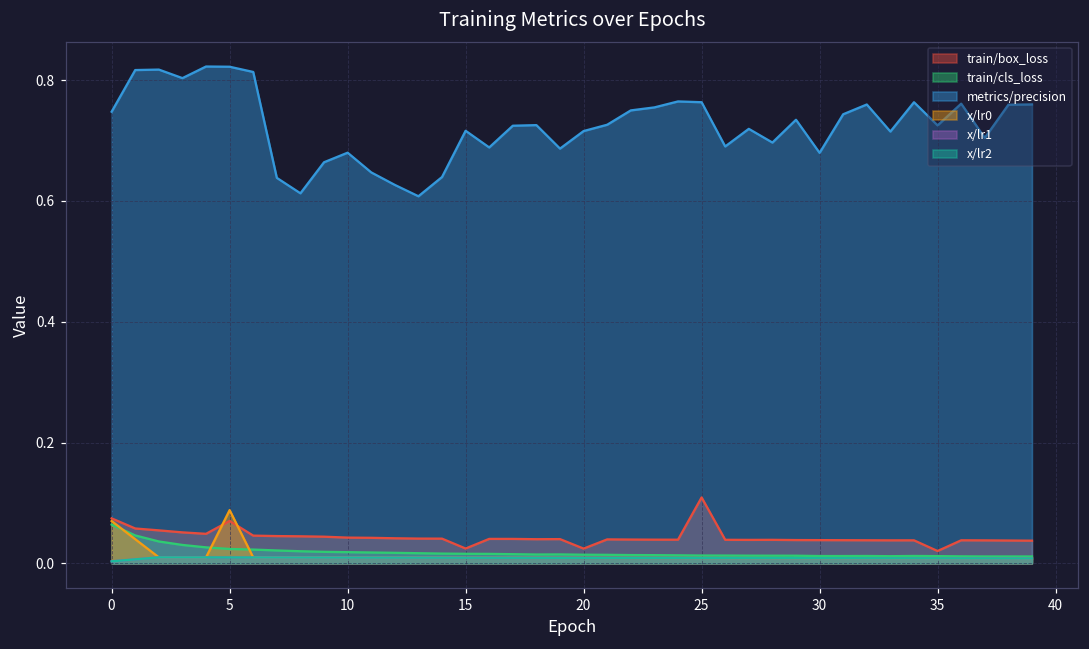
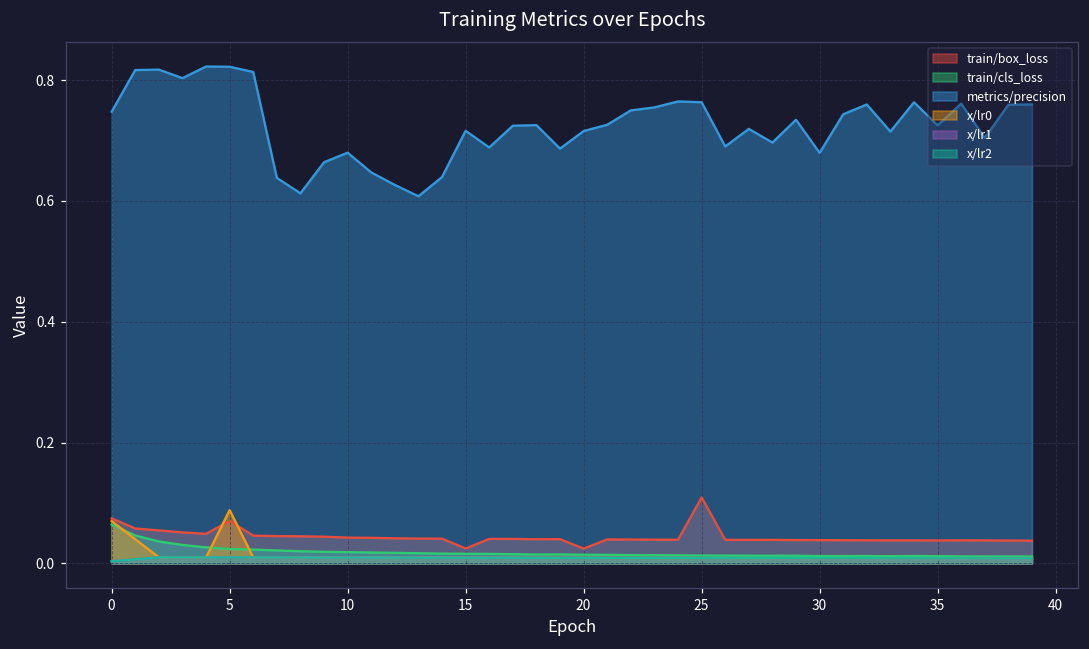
train/box_loss, 35: 0.02 -> 0.04
